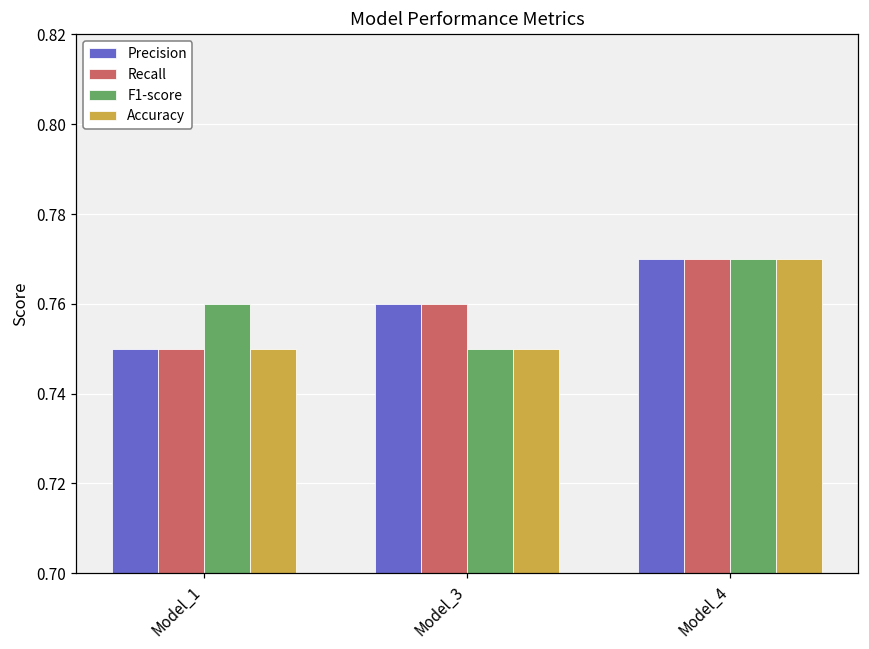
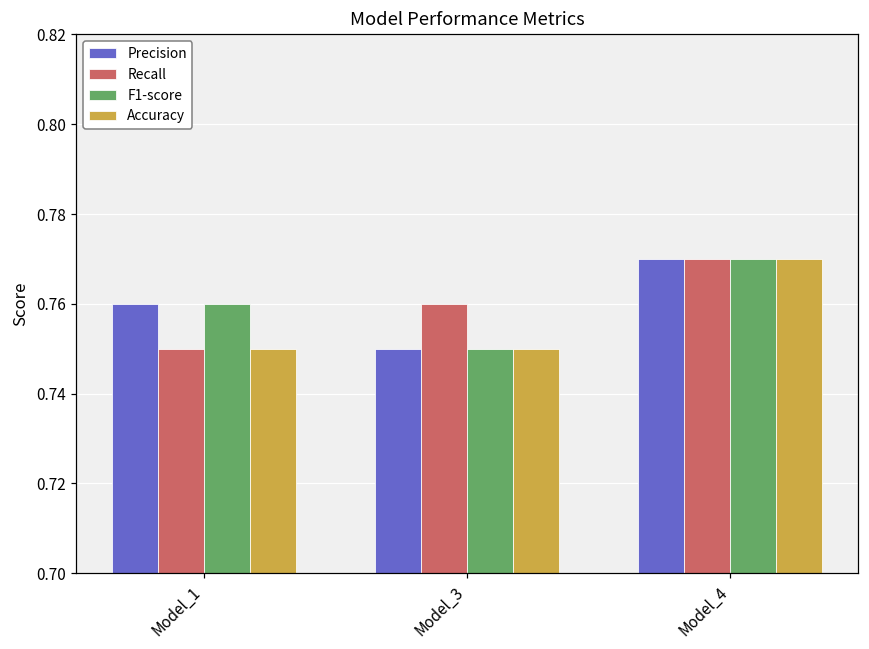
Precision, Model_1: 0.75 -> 0.76
Precision, Model_3: 0.76 -> 0.75
